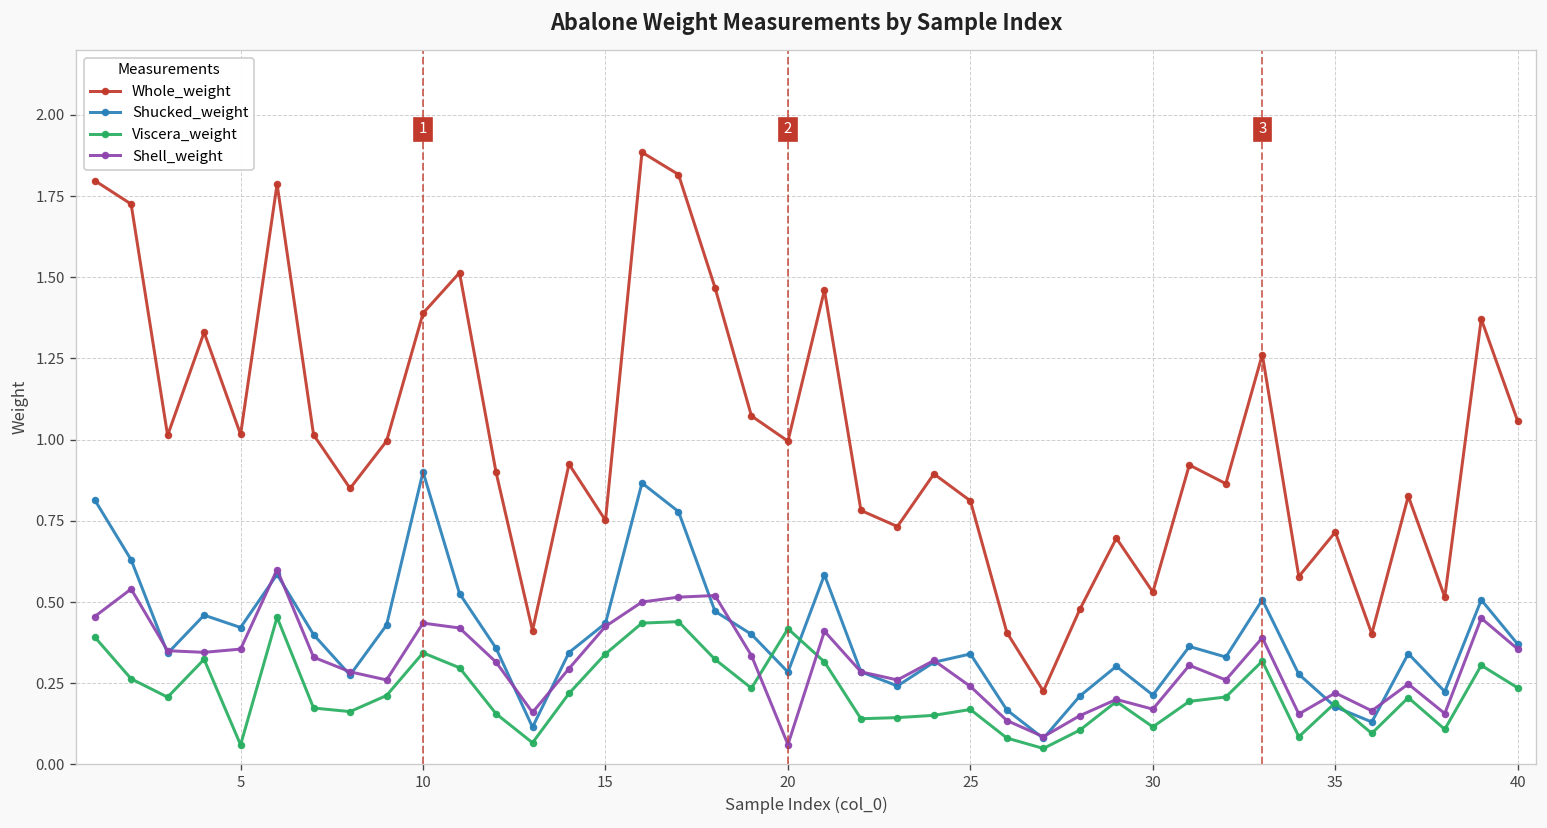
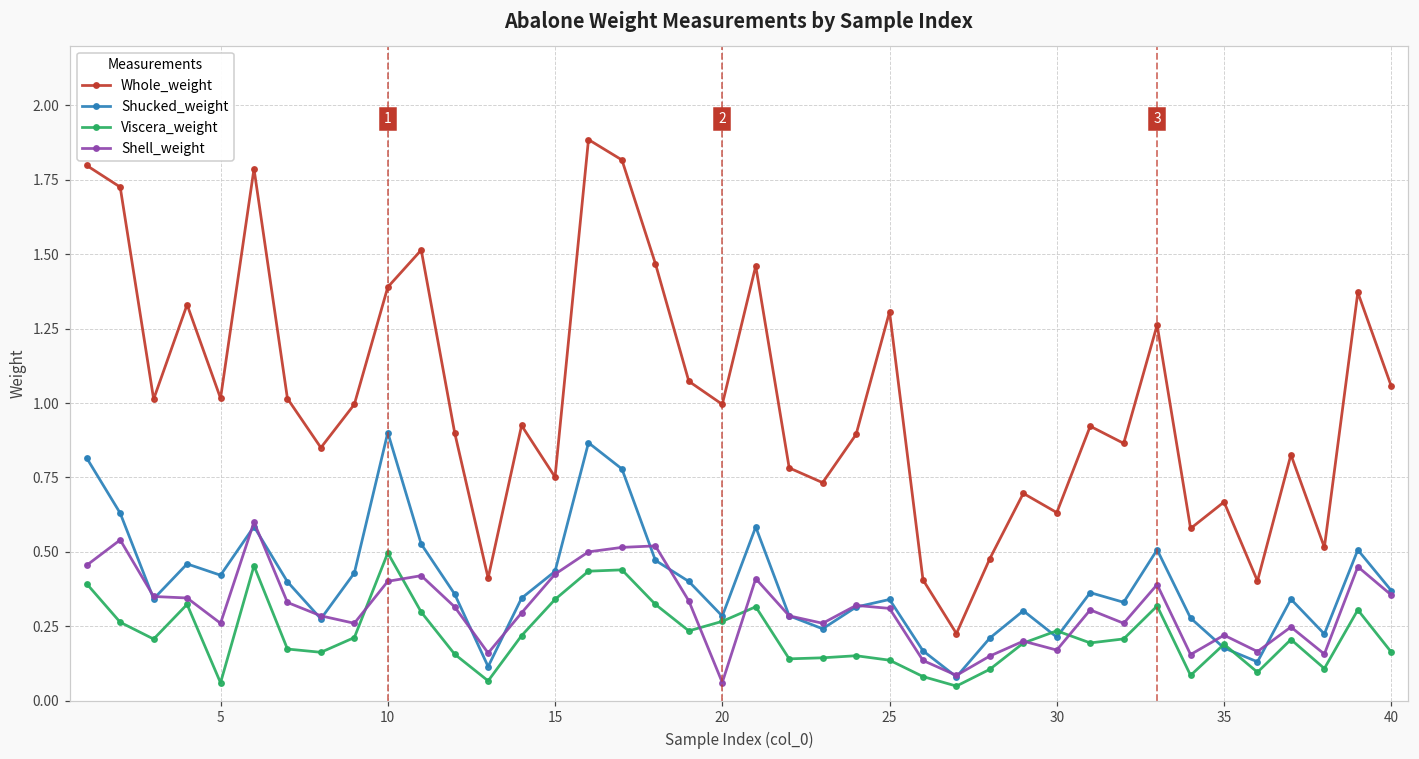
Shell_weight, 5: 0.36 -> 0.26
Viscera_weight, 10: 0.34 -> 0.50
Shell_weight, 10: 0.44 -> 0.40
Viscera_weight, 20: 0.42 -> 0.27
Whole_weight, 25: 0.81 -> 1.31
Viscera_weight, 25: 0.17 -> 0.14
Shell_weight, 25: 0.24 -> 0.31
Whole_weight, 30: 0.53 -> 0.63
Viscera_weight, 30: 0.12 -> 0.23
Whole_weight, 35: 0.72 -> 0.67
Viscera_weight, 40: 0.24 -> 0.16
